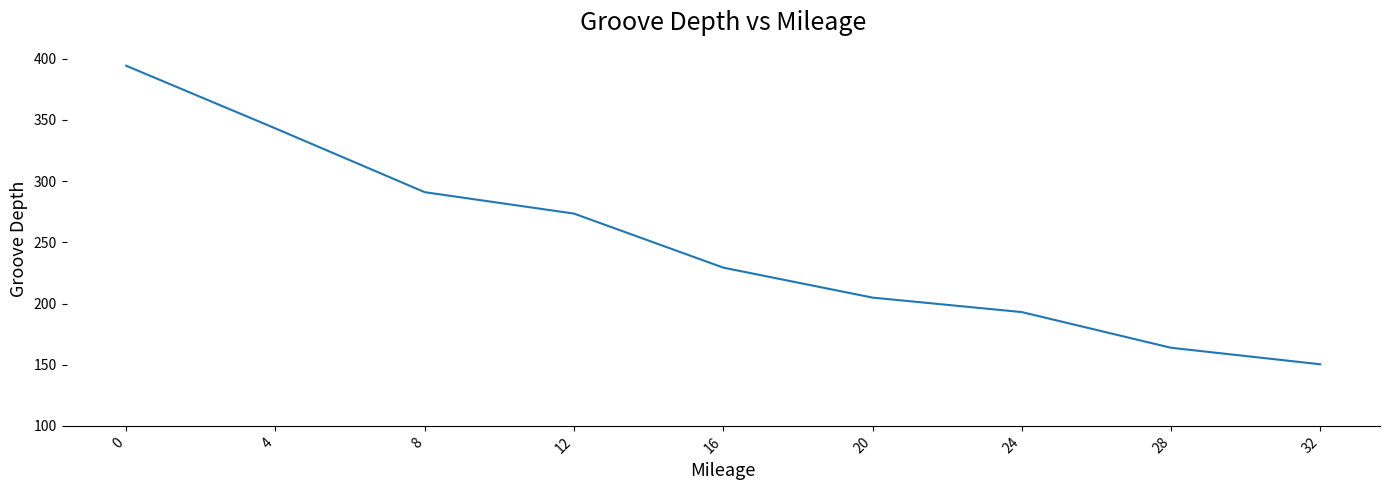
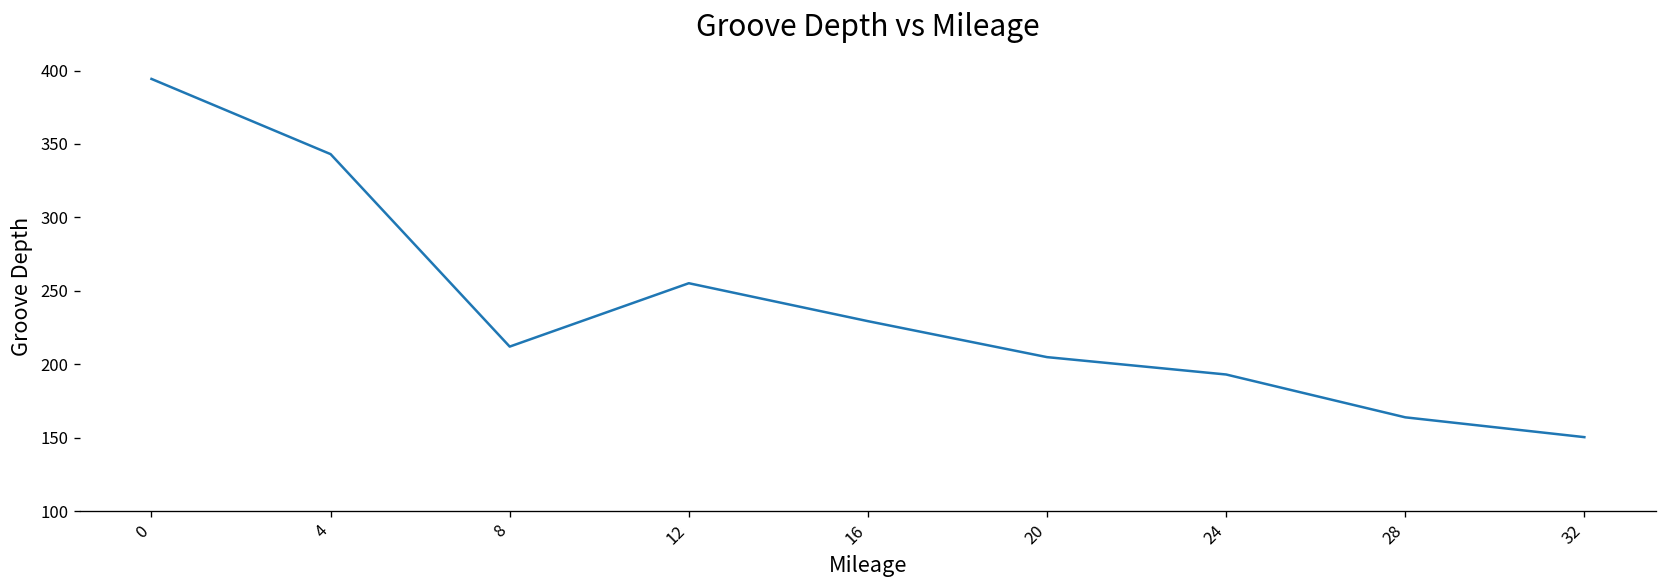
8: 291 -> 212
12: 274 -> 255
